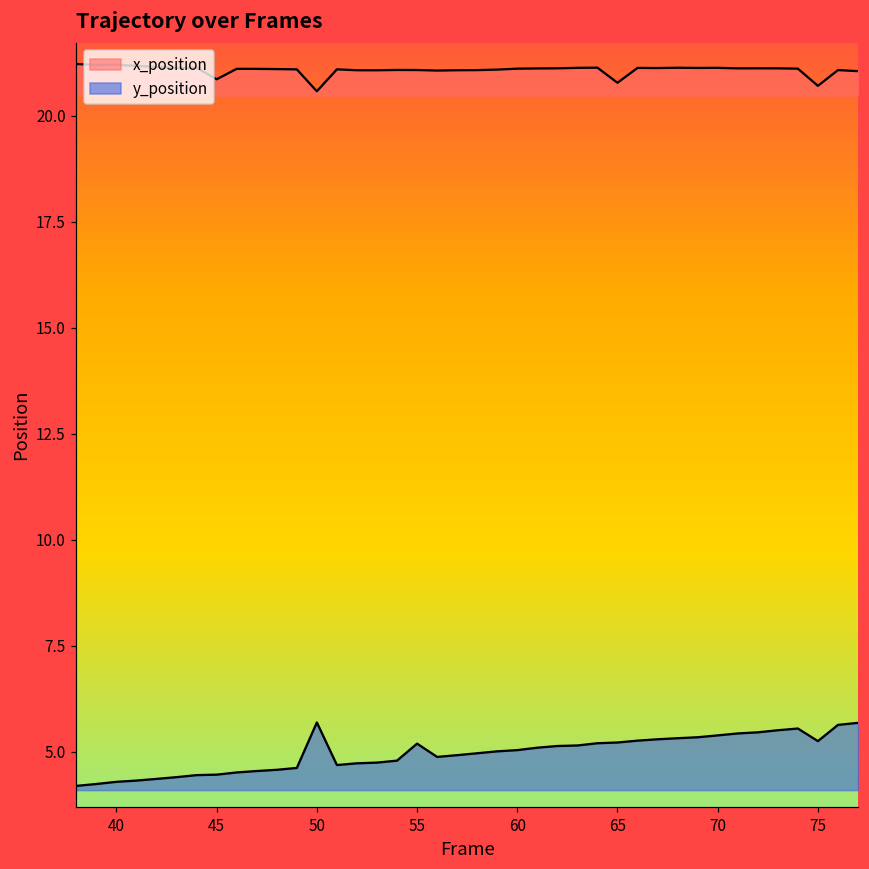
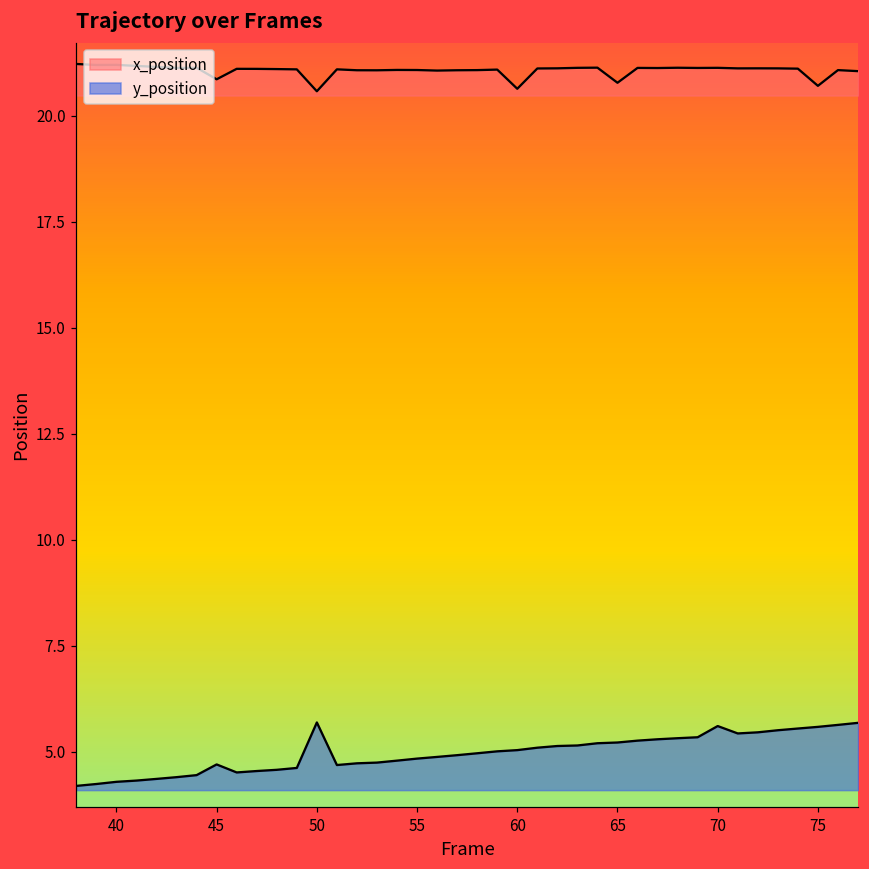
y_position, 45: 4.5 -> 4.7
y_position, 55: 5.2 -> 4.8
x_position, 60: 21.1 -> 20.6
y_position, 70: 5.4 -> 5.6
y_position, 75: 5.3 -> 5.6
